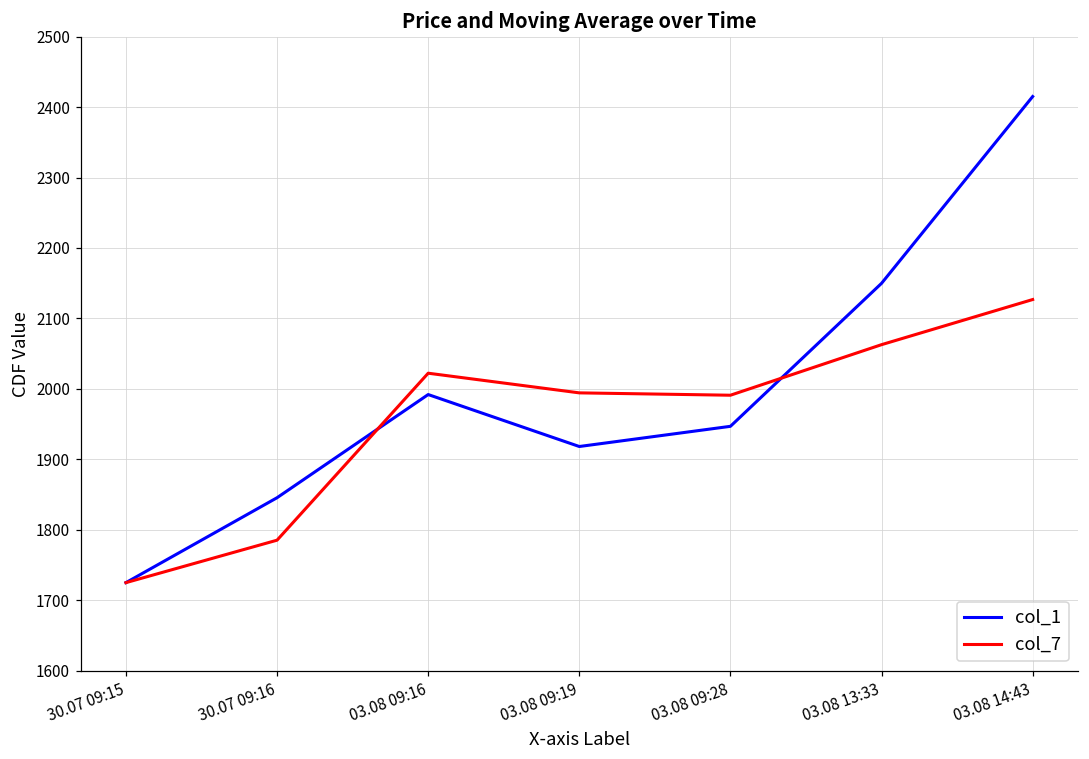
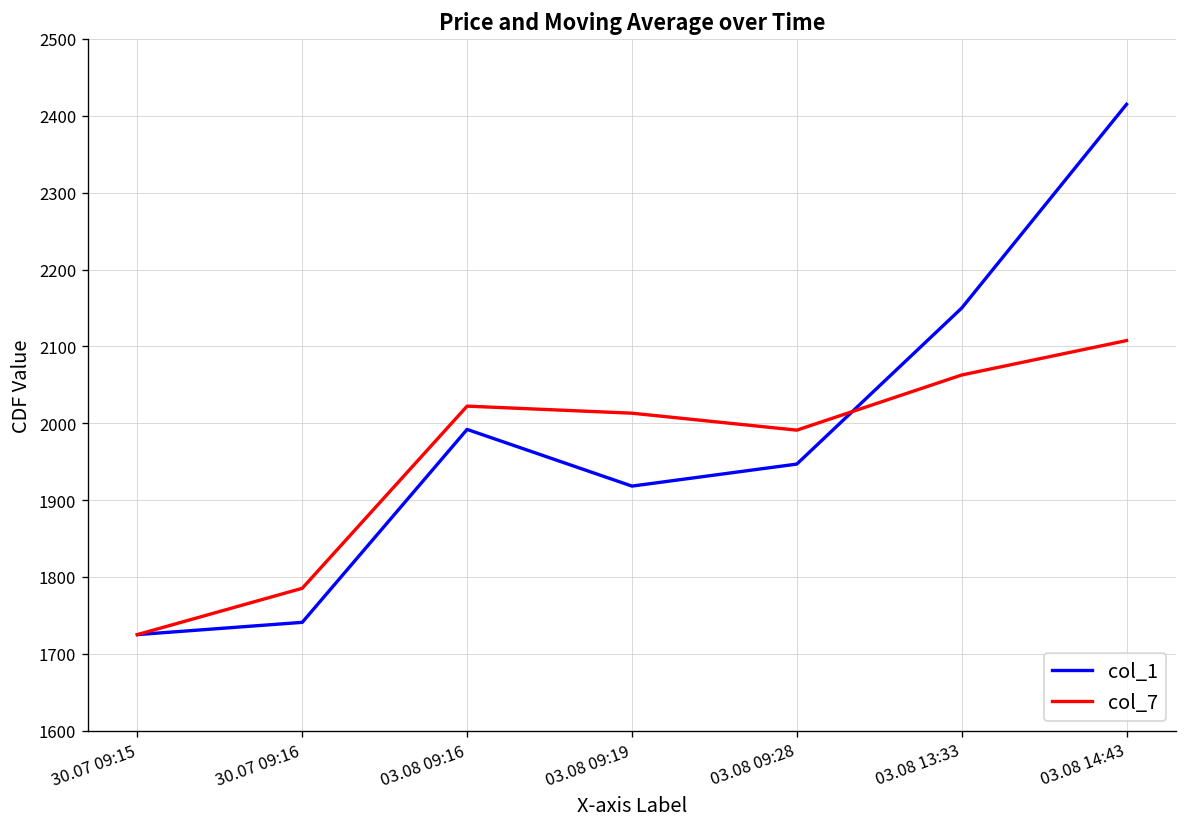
col_1, 30.07 09:16: 1850 -> 1740
col_7, 03.08 09:19: 1990 -> 2010
col_7, 03.08 14:43: 2130 -> 2110
